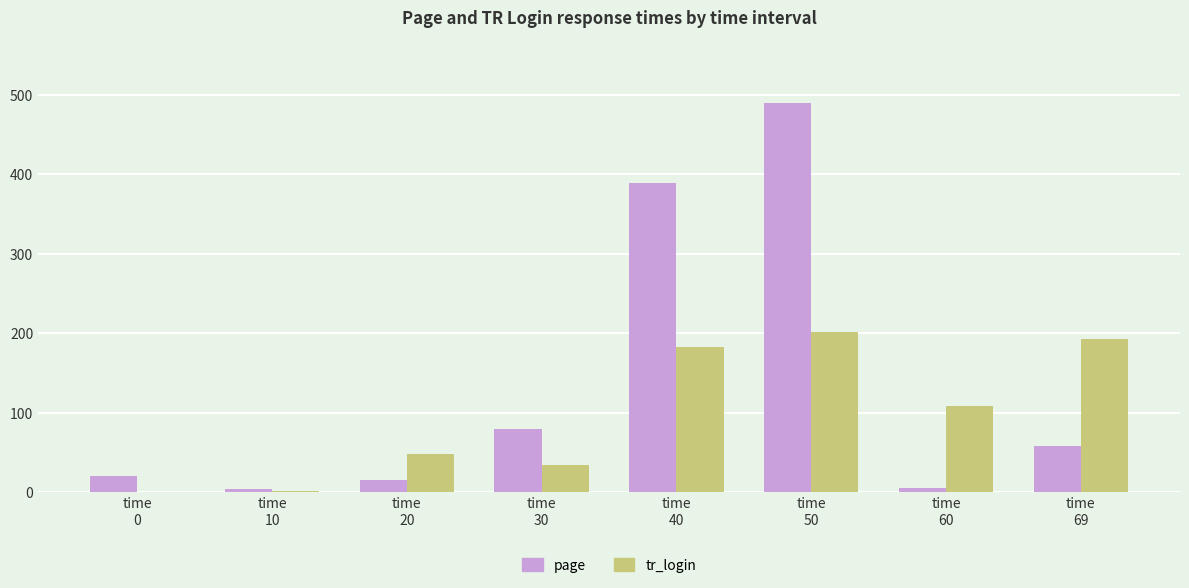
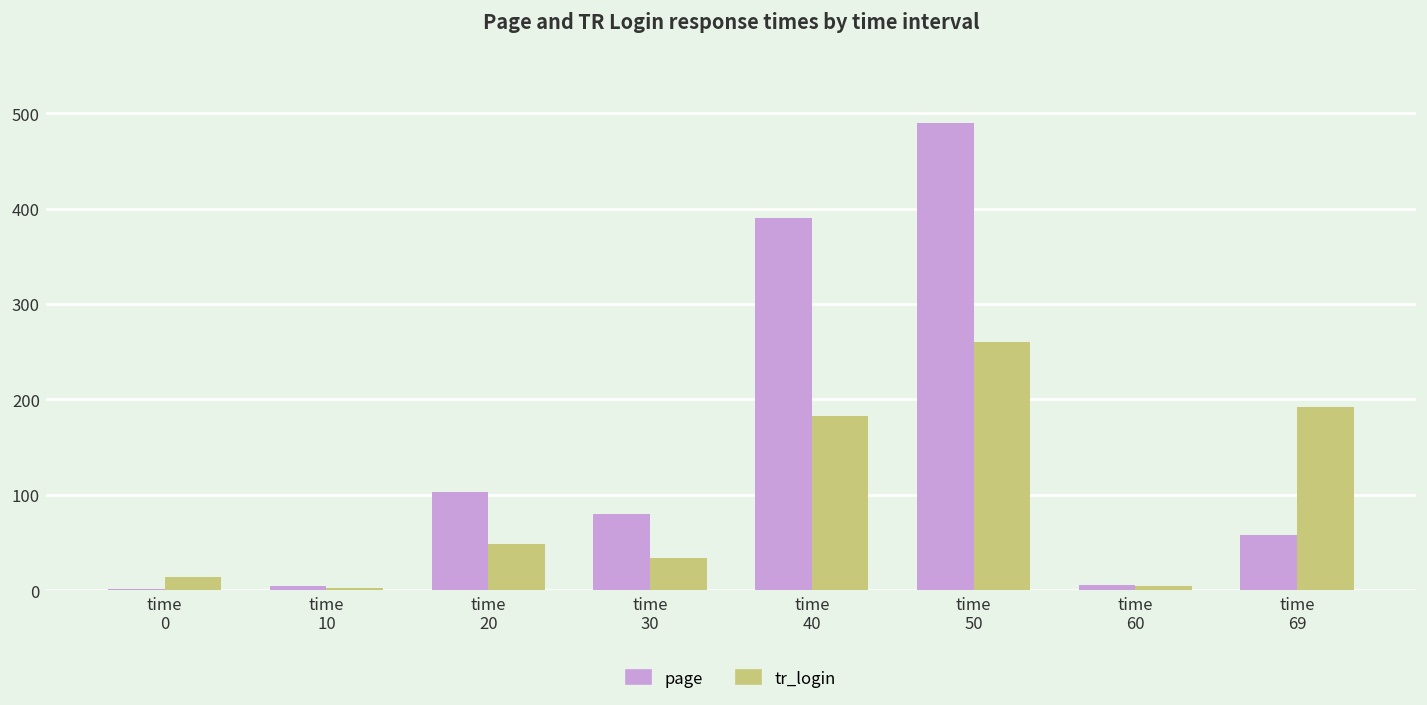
page, time 0: 20 -> 0
tr_login, time 0: 0 -> 10
page, time 20: 20 -> 100
tr_login, time 50: 200 -> 260
tr_login, time 60: 110 -> 0
